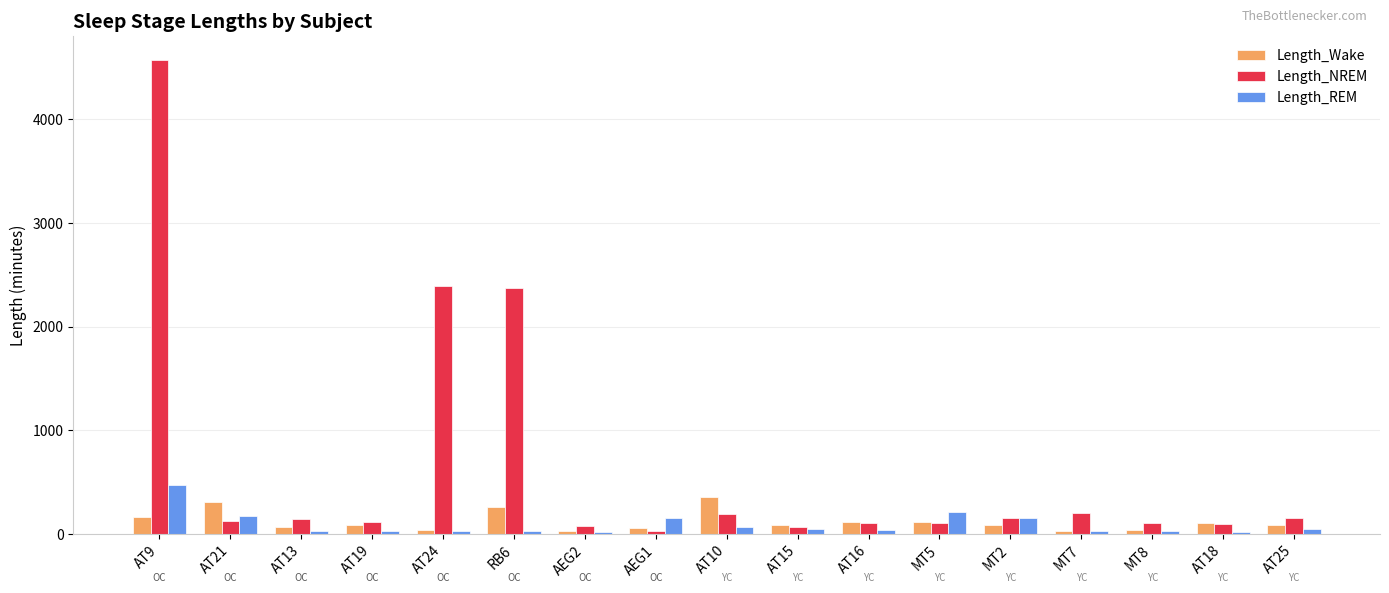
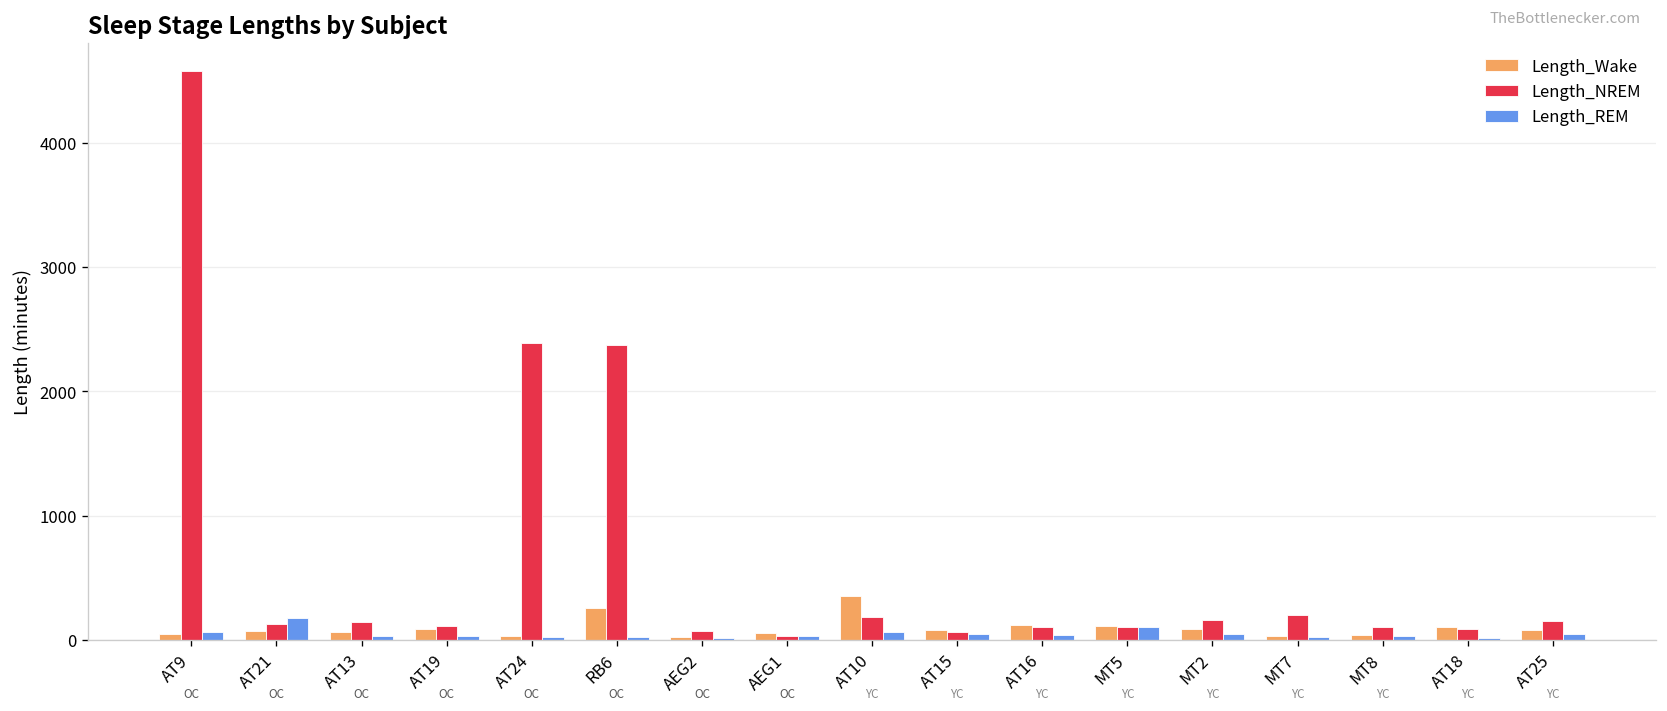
Length_Wake, AT9: 160 -> 50
Length_REM, AT9: 480 -> 70
Length_Wake, AT21: 310 -> 80
Length_REM, AEG1: 160 -> 30
Length_REM, MT5: 210 -> 110
Length_REM, MT2: 160 -> 50
